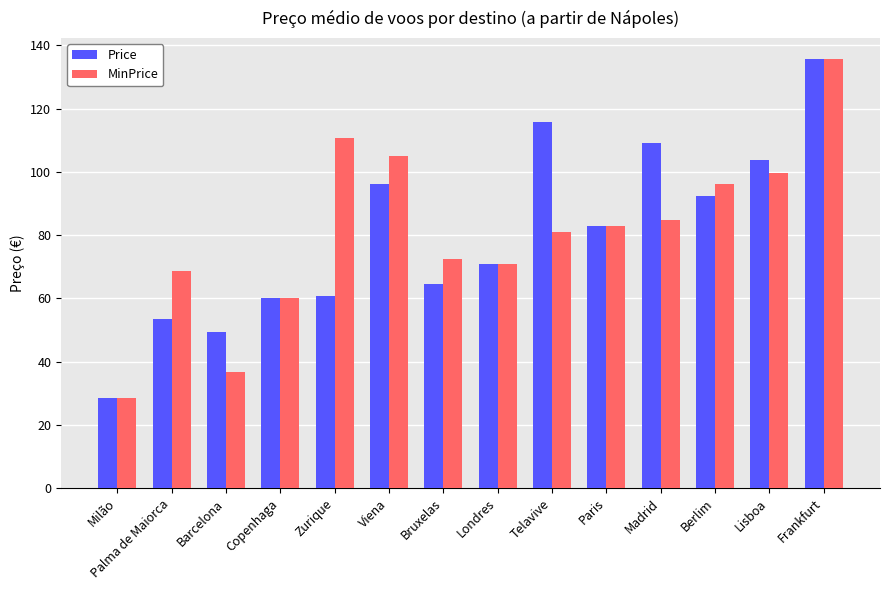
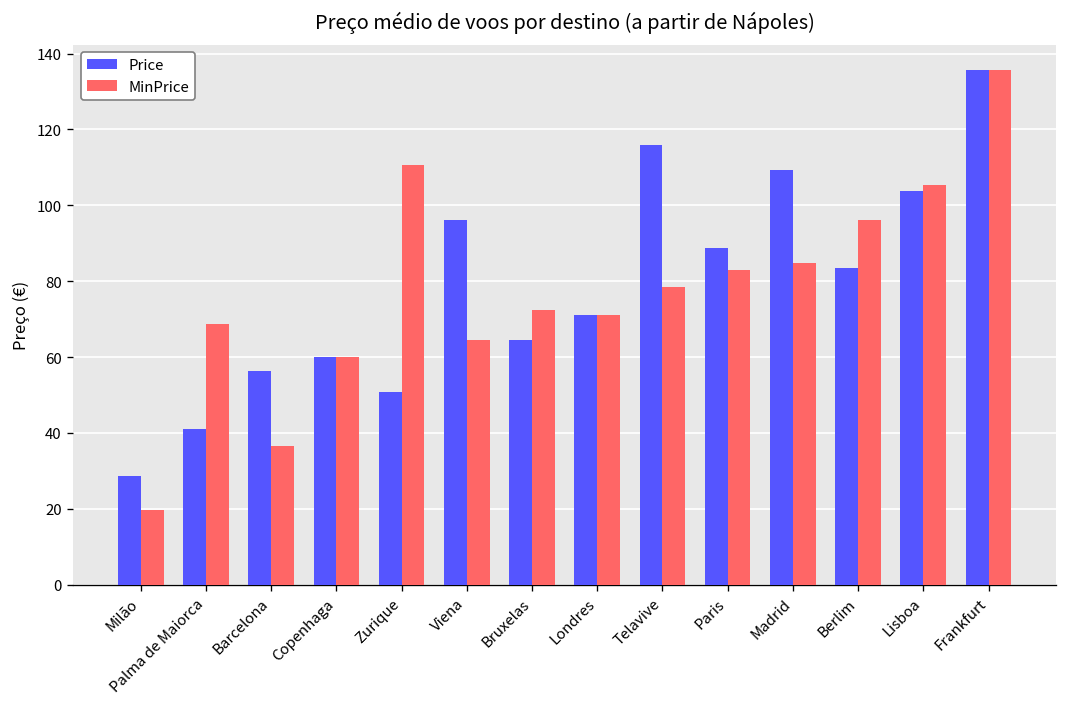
MinPrice, Milão: 29 -> 20
Price, Palma de Maiorca: 54 -> 41
Price, Barcelona: 49 -> 56
Price, Zurique: 61 -> 51
MinPrice, Viena: 105 -> 65
MinPrice, Telavive: 81 -> 78
Price, Paris: 83 -> 89
Price, Berlim: 92 -> 84
MinPrice, Lisboa: 100 -> 105
